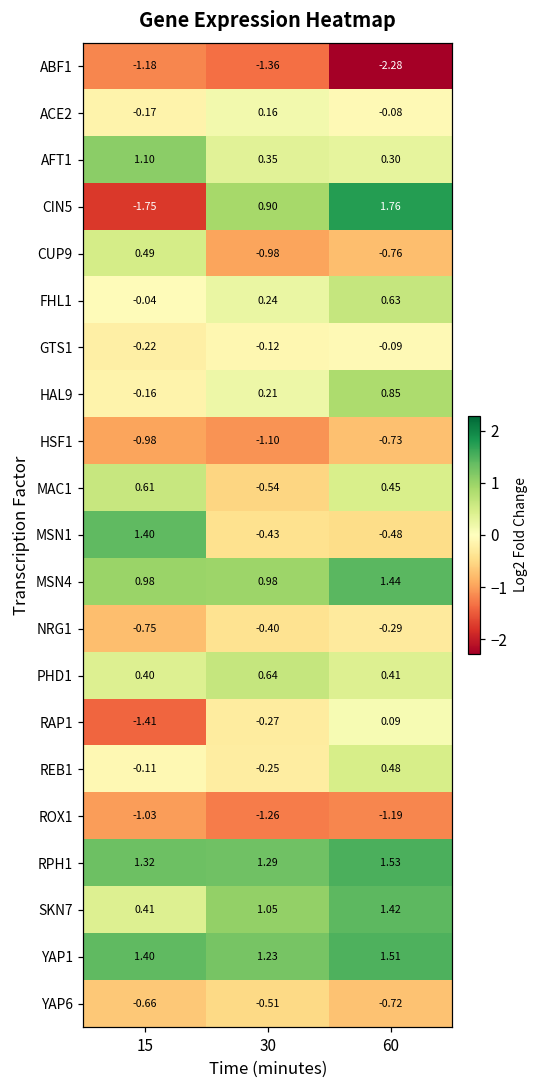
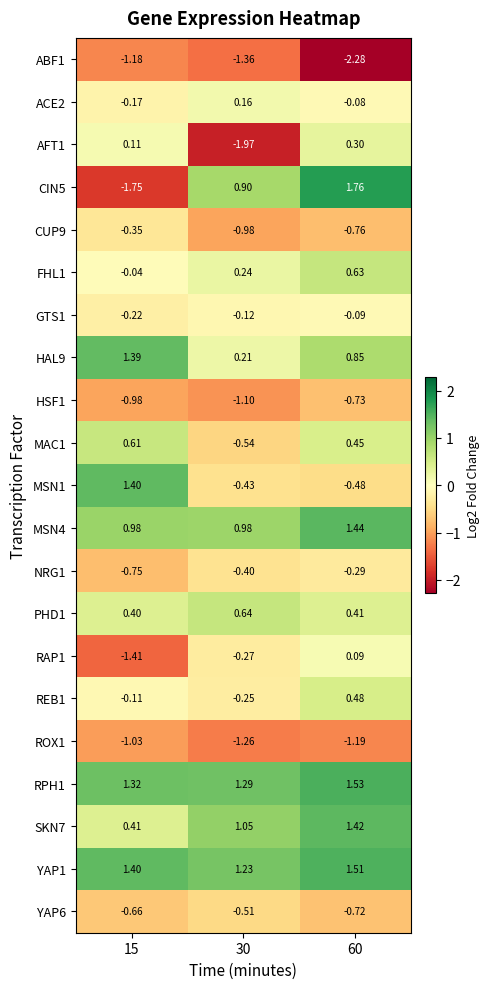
AFT1, 15: 1.10 -> 0.11
AFT1, 30: 0.35 -> -1.97
CUP9, 15: 0.49 -> -0.35
HAL9, 15: -0.16 -> 1.39
